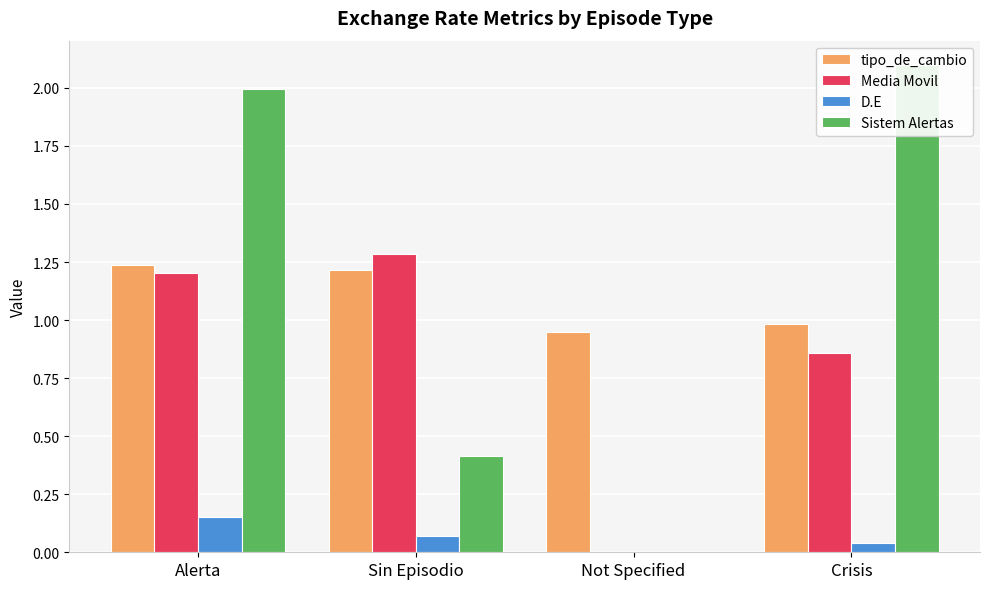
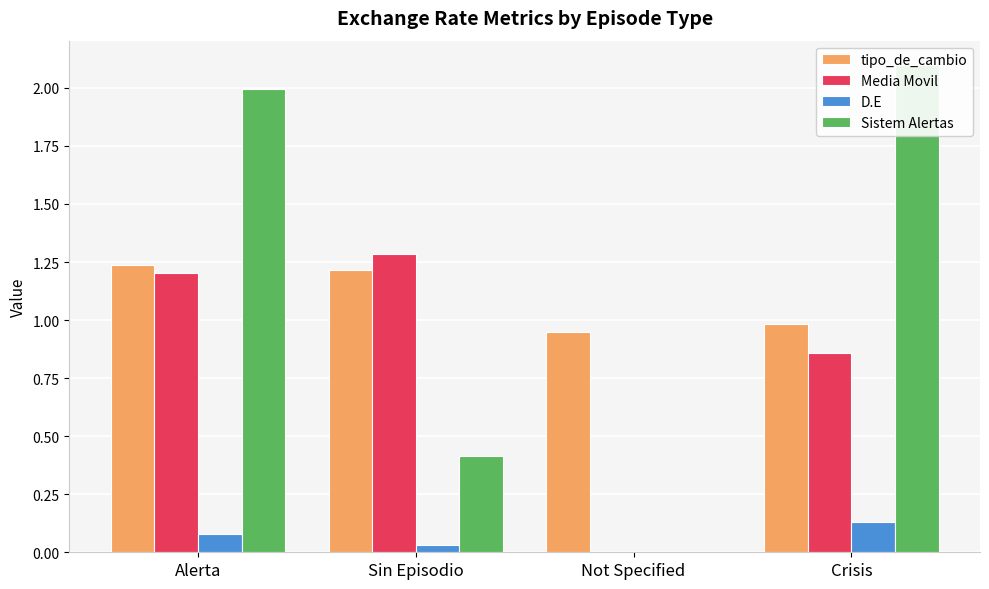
D.E, Alerta: 0.15 -> 0.08
D.E, Sin Episodio: 0.07 -> 0.03
D.E, Crisis: 0.04 -> 0.13
